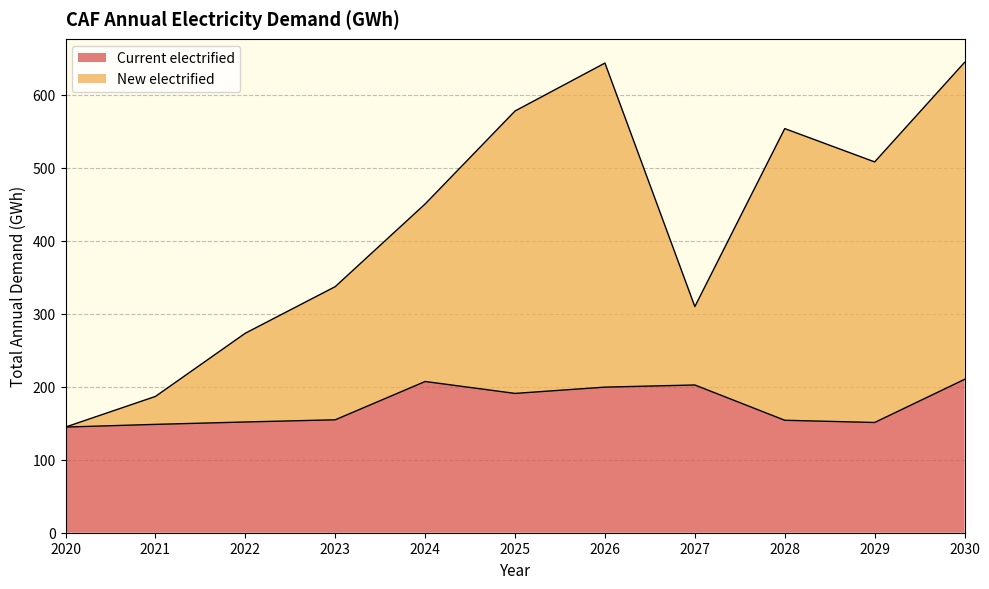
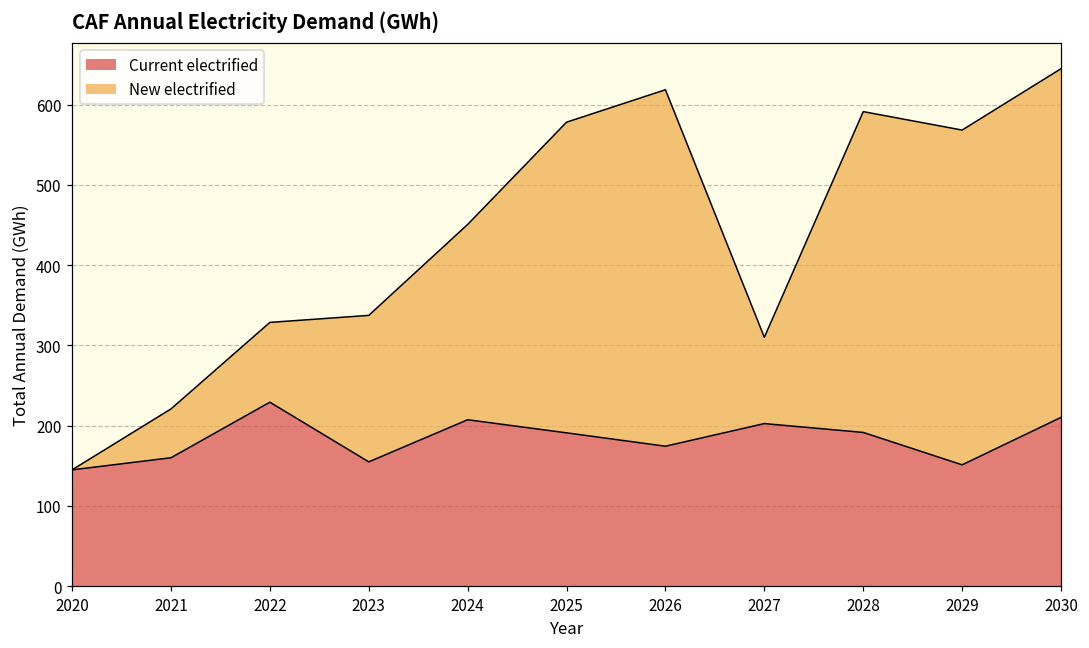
Current electrified, 2021: 150 -> 160
New electrified, 2021: 40 -> 60
Current electrified, 2022: 150 -> 230
New electrified, 2022: 120 -> 100
Current electrified, 2026: 200 -> 170
Current electrified, 2028: 150 -> 190
New electrified, 2029: 360 -> 420
